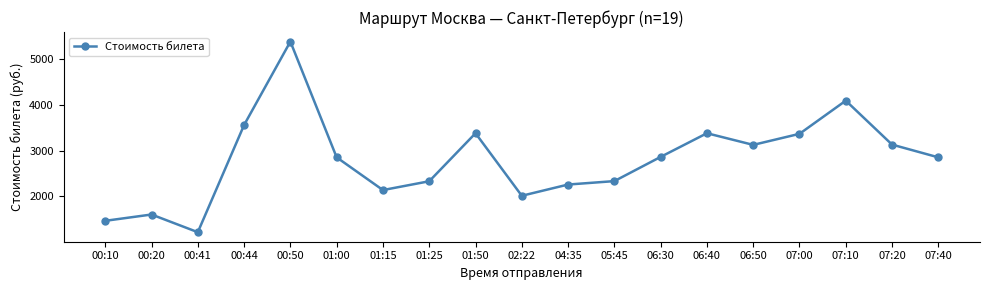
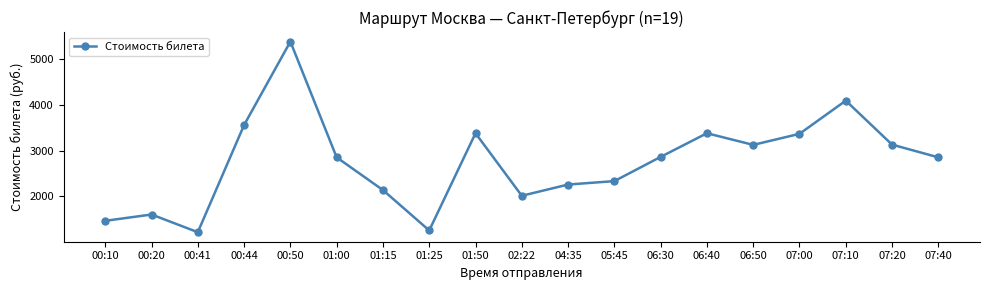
01:25: 2300 -> 1300
